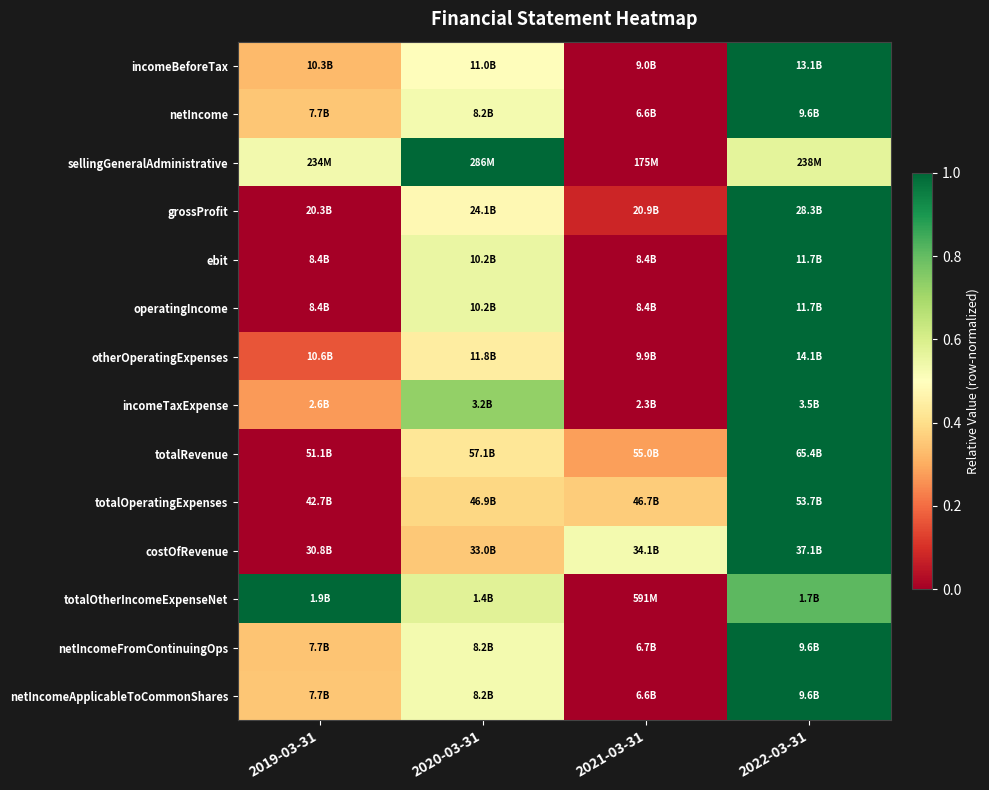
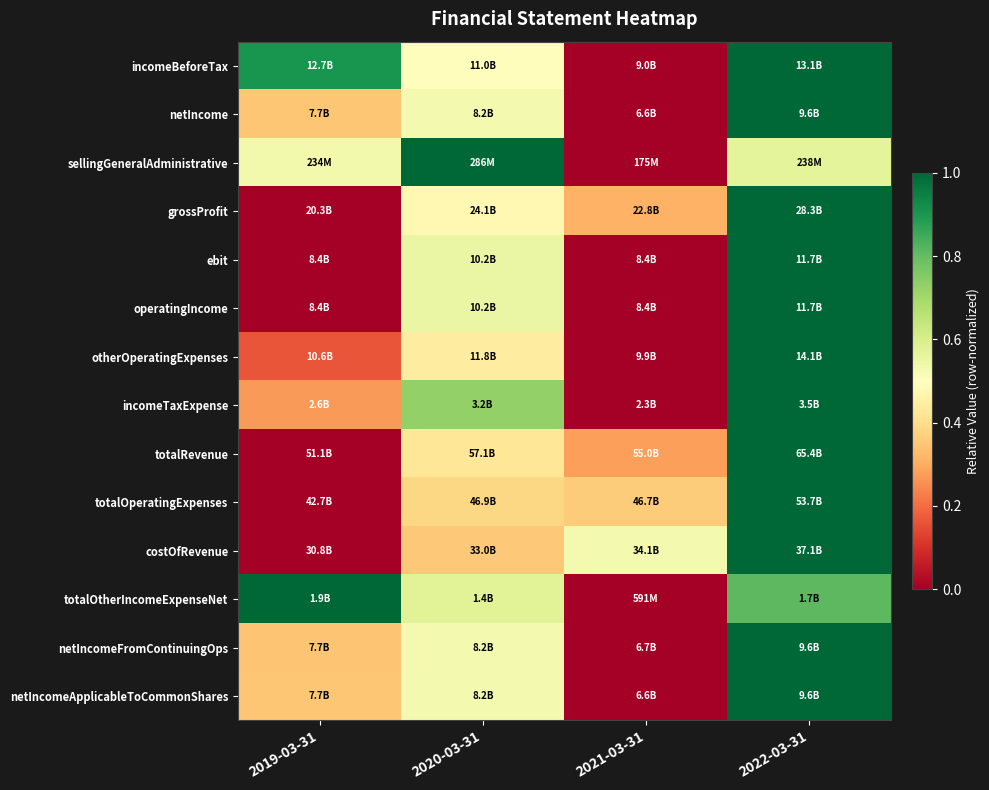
incomeBeforeTax, 2019-03-31: 10.3B -> 12.7B
grossProfit, 2021-03-31: 20.9B -> 22.8B
